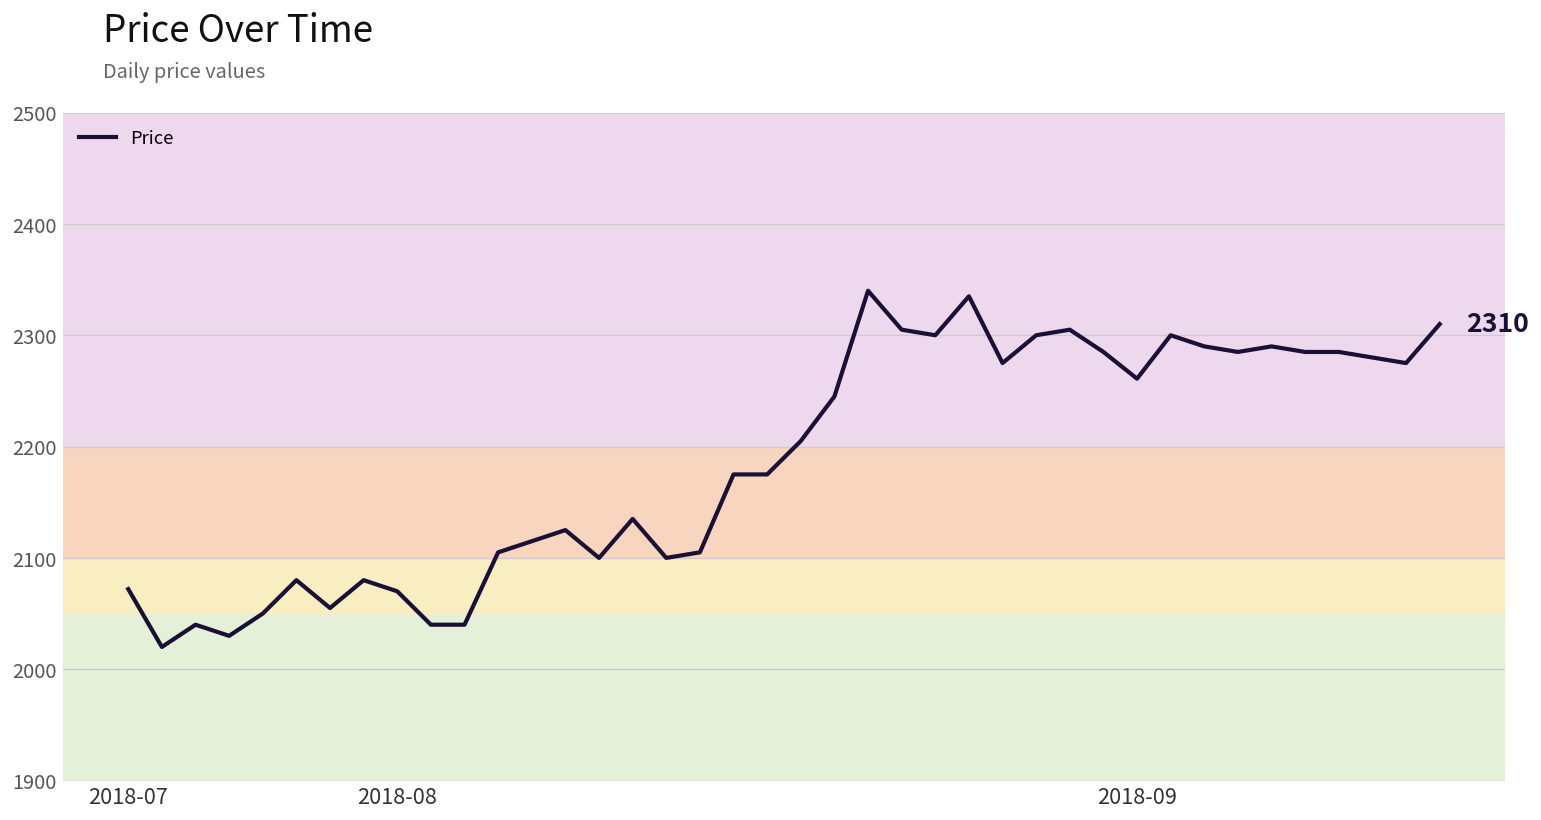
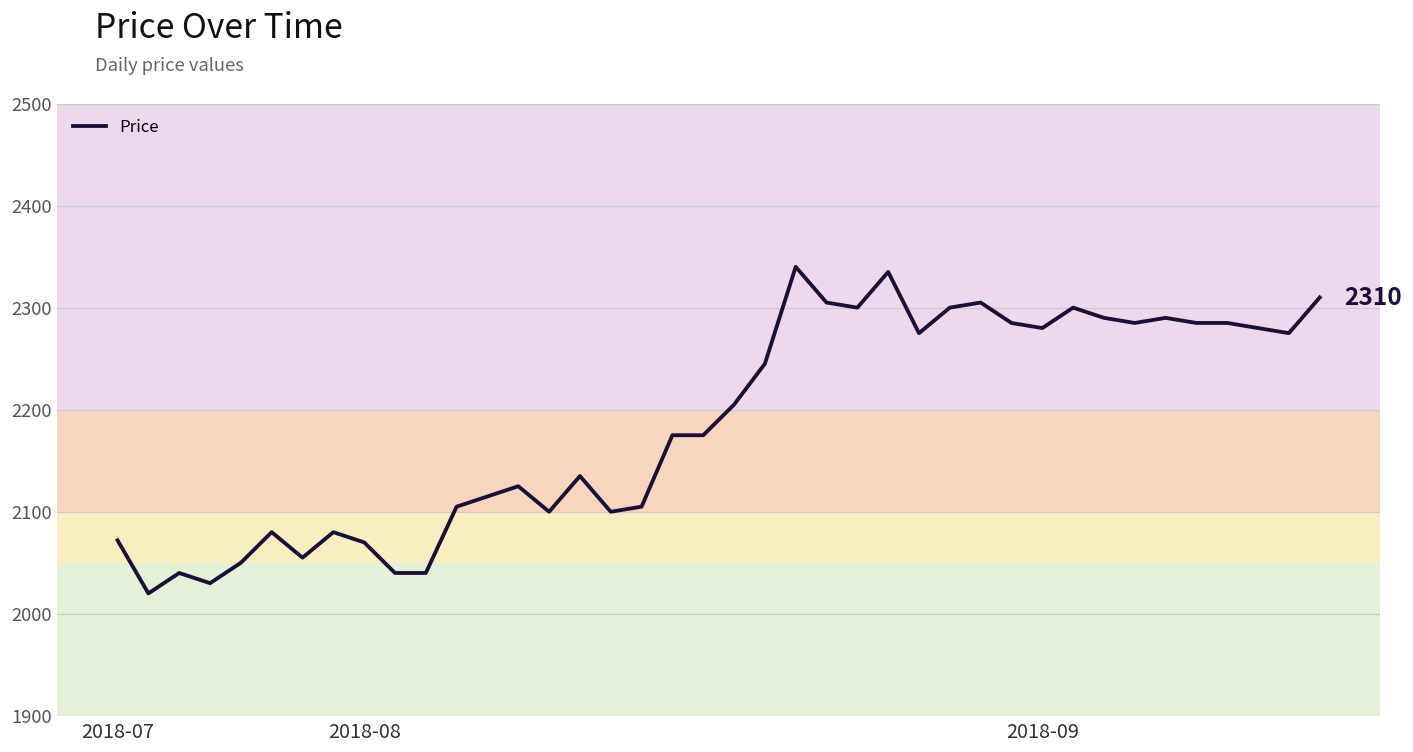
2018-09: 2260 -> 2280
